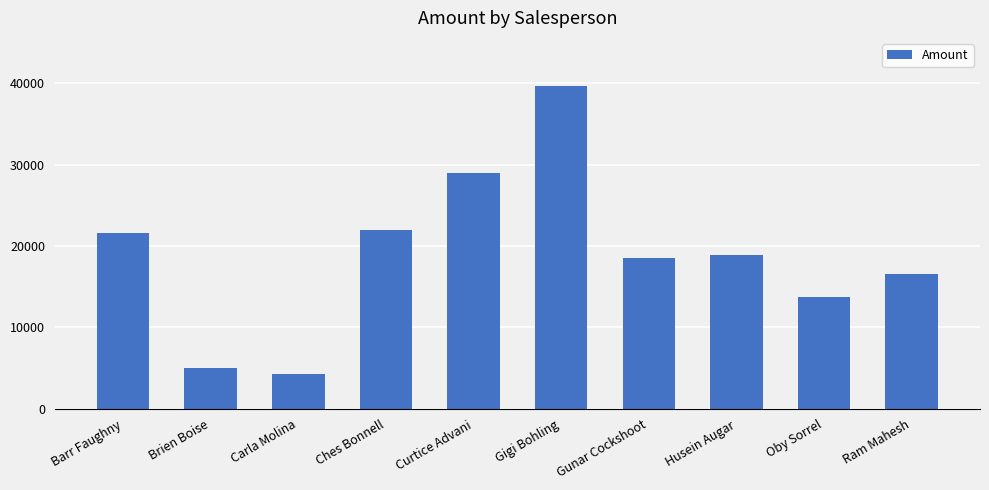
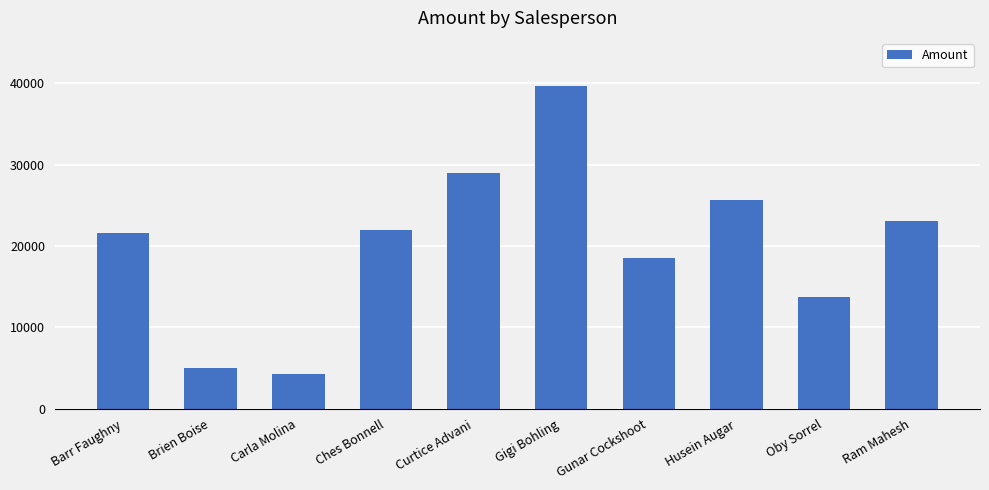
Husein Augar: 19000 -> 26000
Ram Mahesh: 17000 -> 23000
